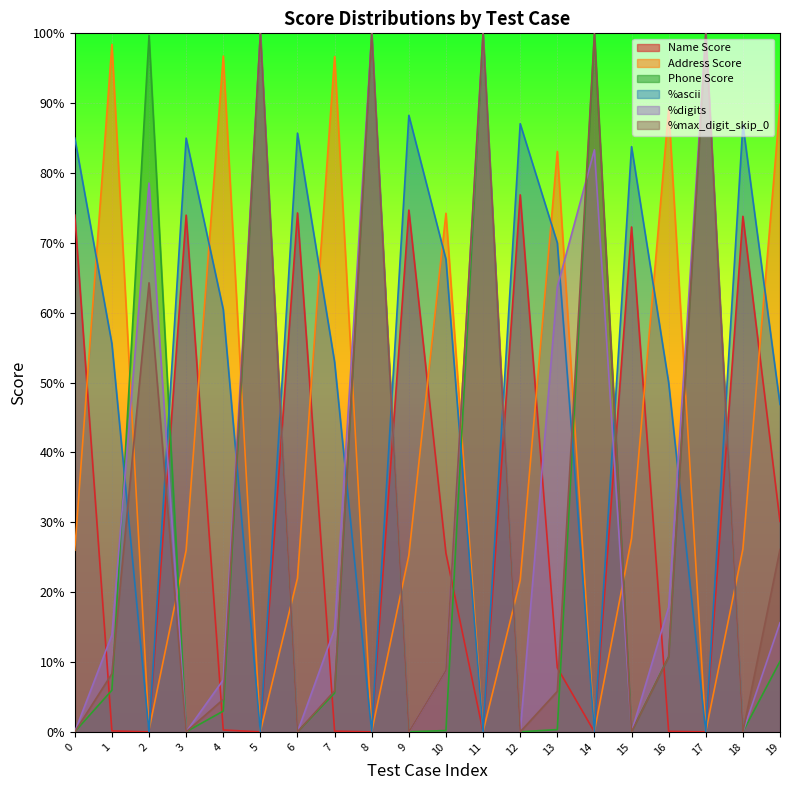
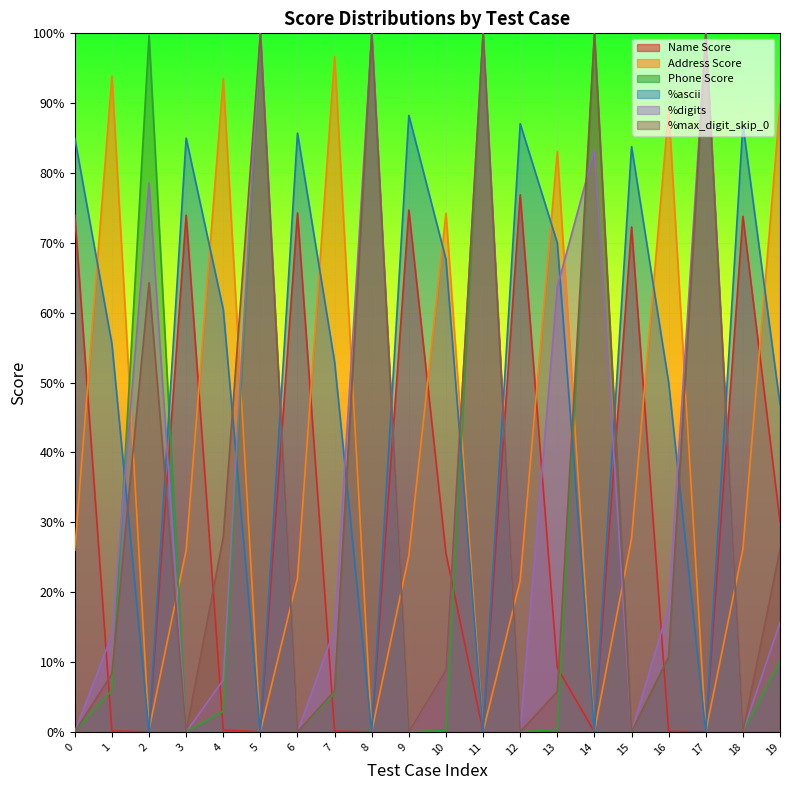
Address Score, 1: 98% -> 94%
Address Score, 4: 97% -> 93%
%max_digit_skip_0, 4: 5% -> 28%
